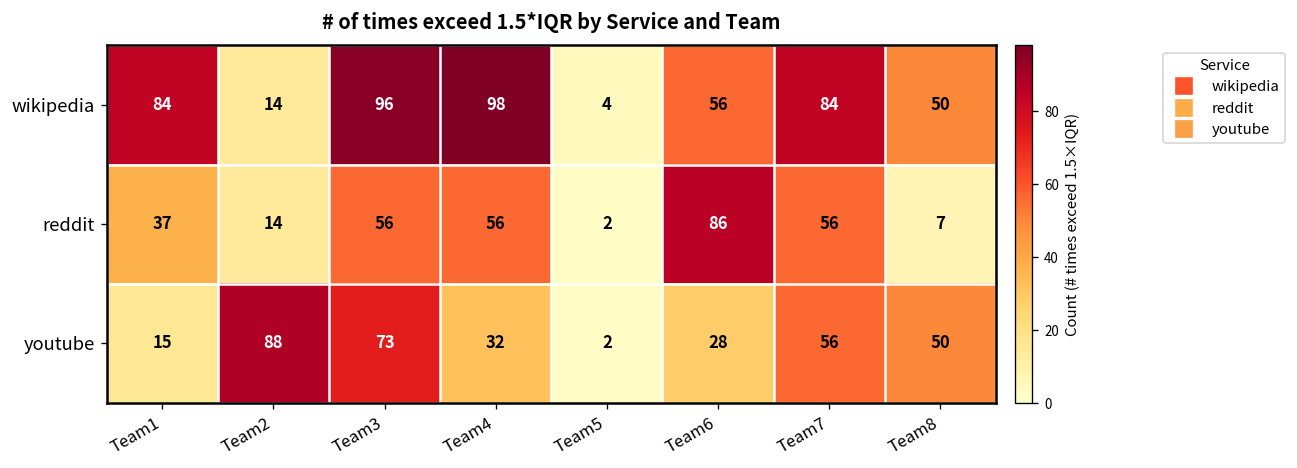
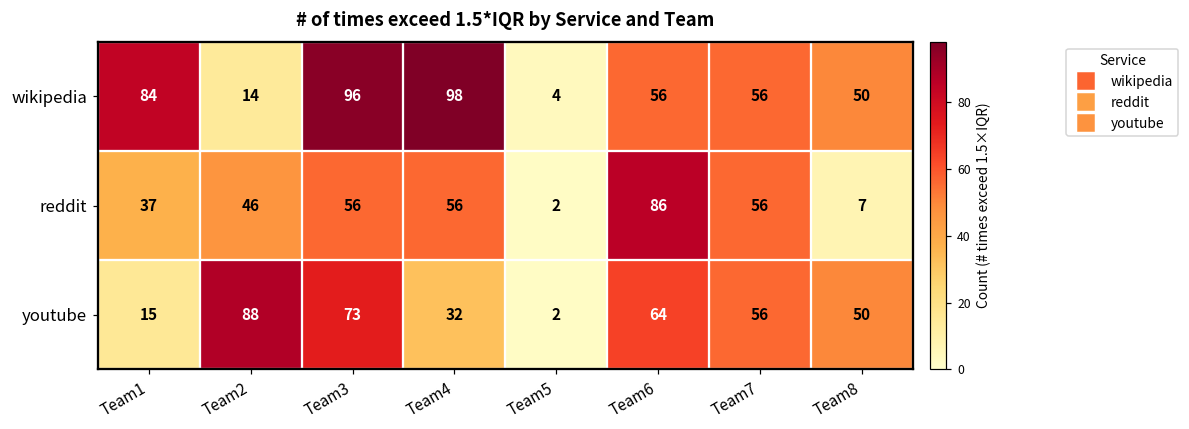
wikipedia, Team7: 84 -> 56
reddit, Team2: 14 -> 46
youtube, Team6: 28 -> 64
